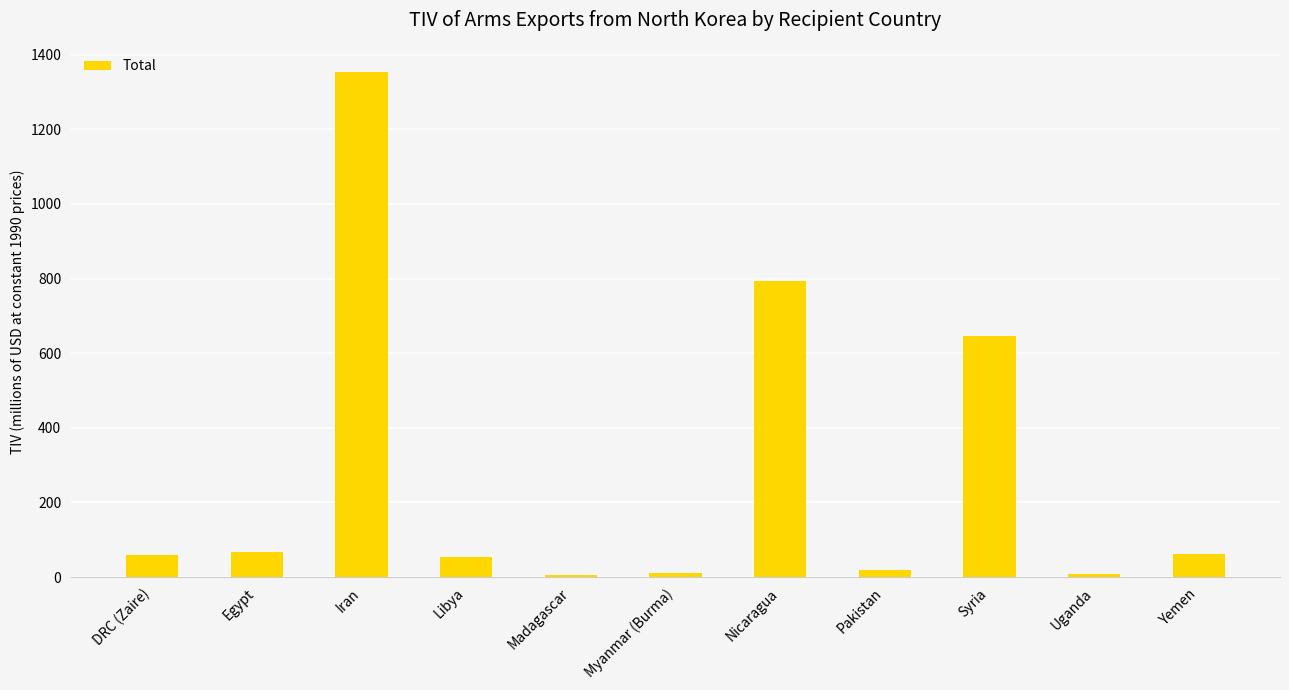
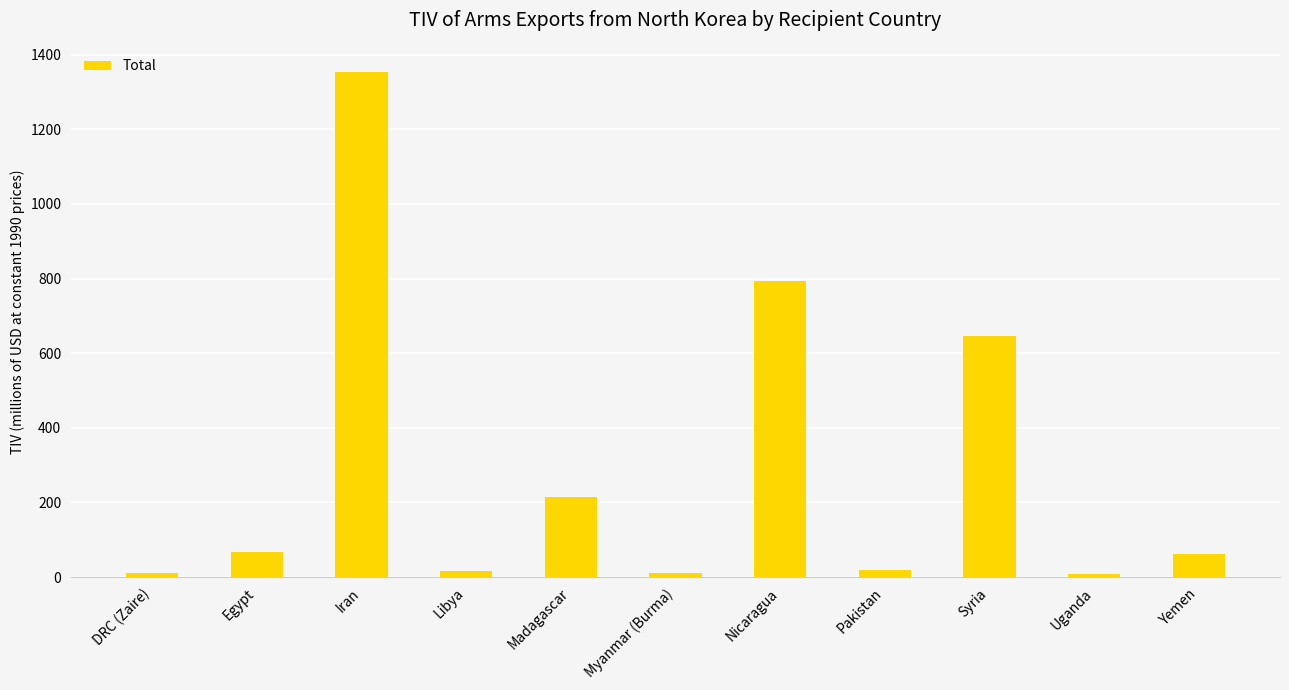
DRC (Zaire): 60 -> 10
Libya: 50 -> 20
Madagascar: 10 -> 220
